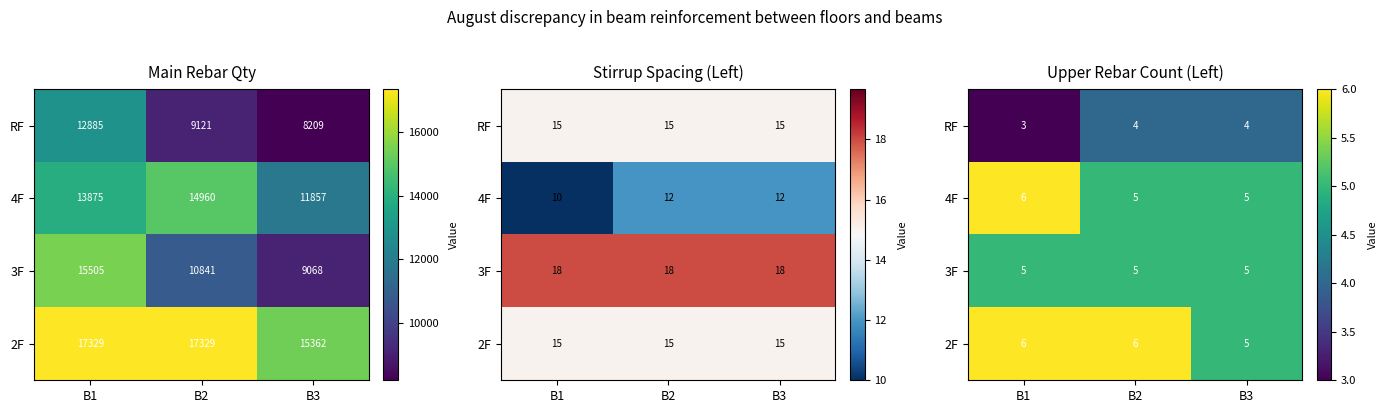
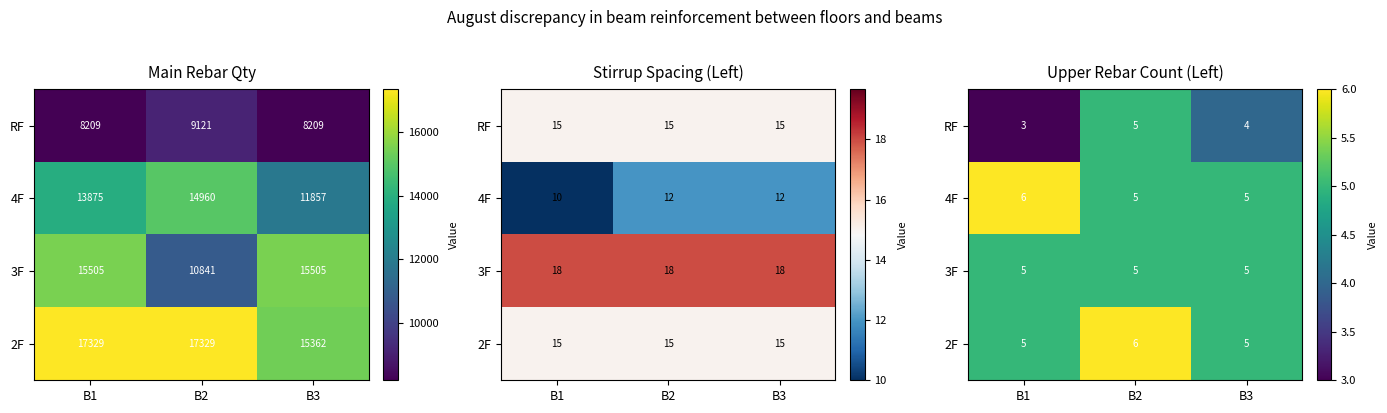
Main Rebar Qty, RF, B1: 12885 -> 8209
Main Rebar Qty, 3F, B3: 9068 -> 15505
Upper Rebar Count (Left), RF, B2: 4 -> 5
Upper Rebar Count (Left), 2F, B1: 6 -> 5
